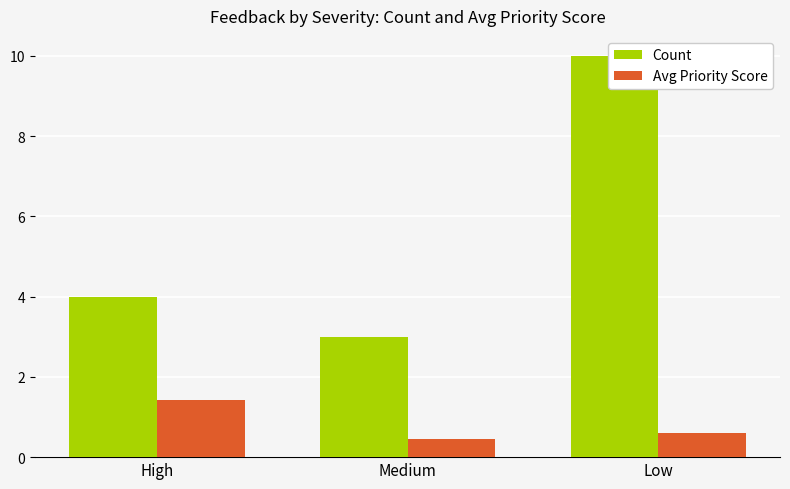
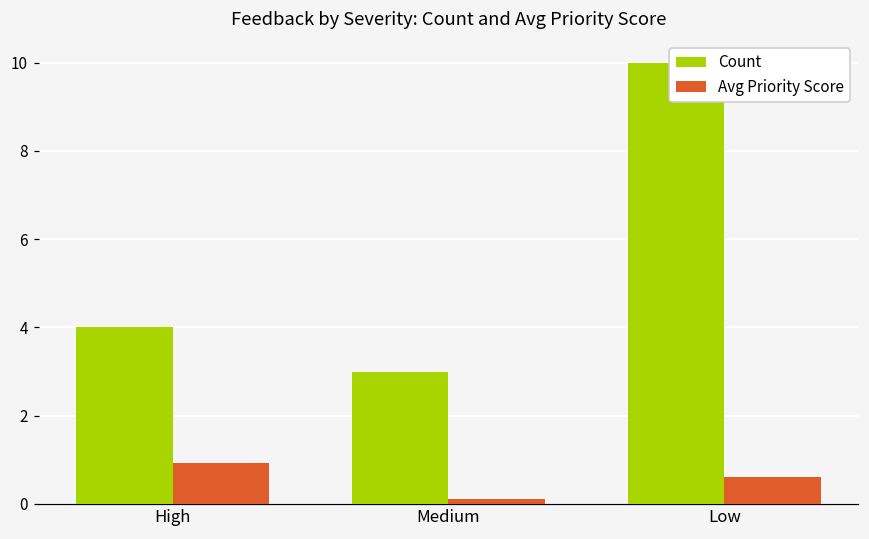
Avg Priority Score, High: 1.4 -> 0.9
Avg Priority Score, Medium: 0.5 -> 0.1
